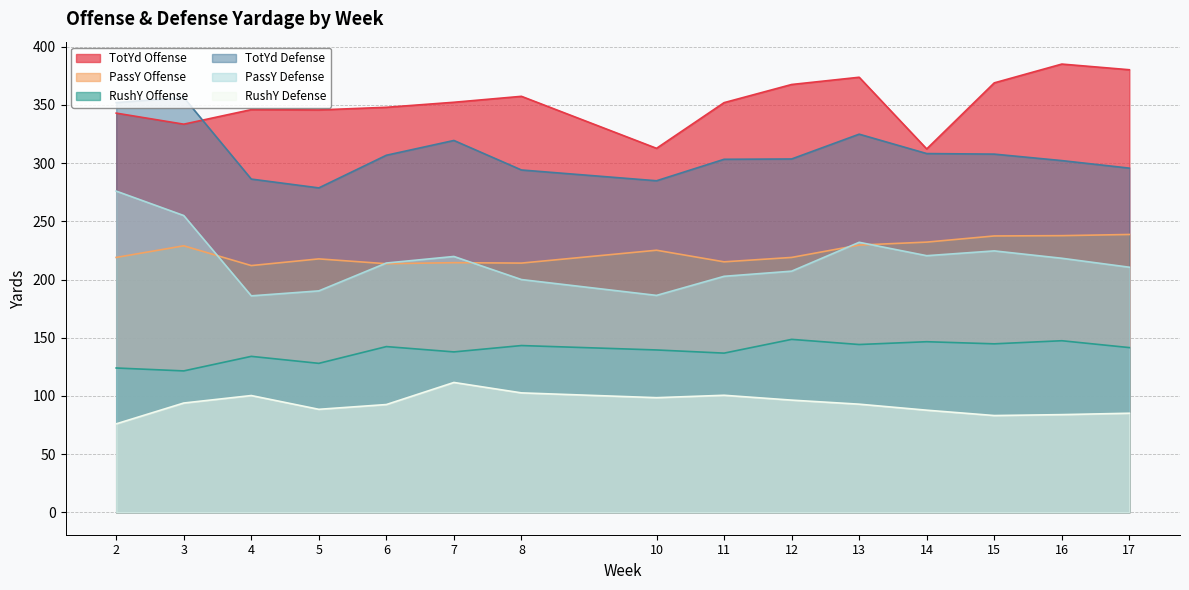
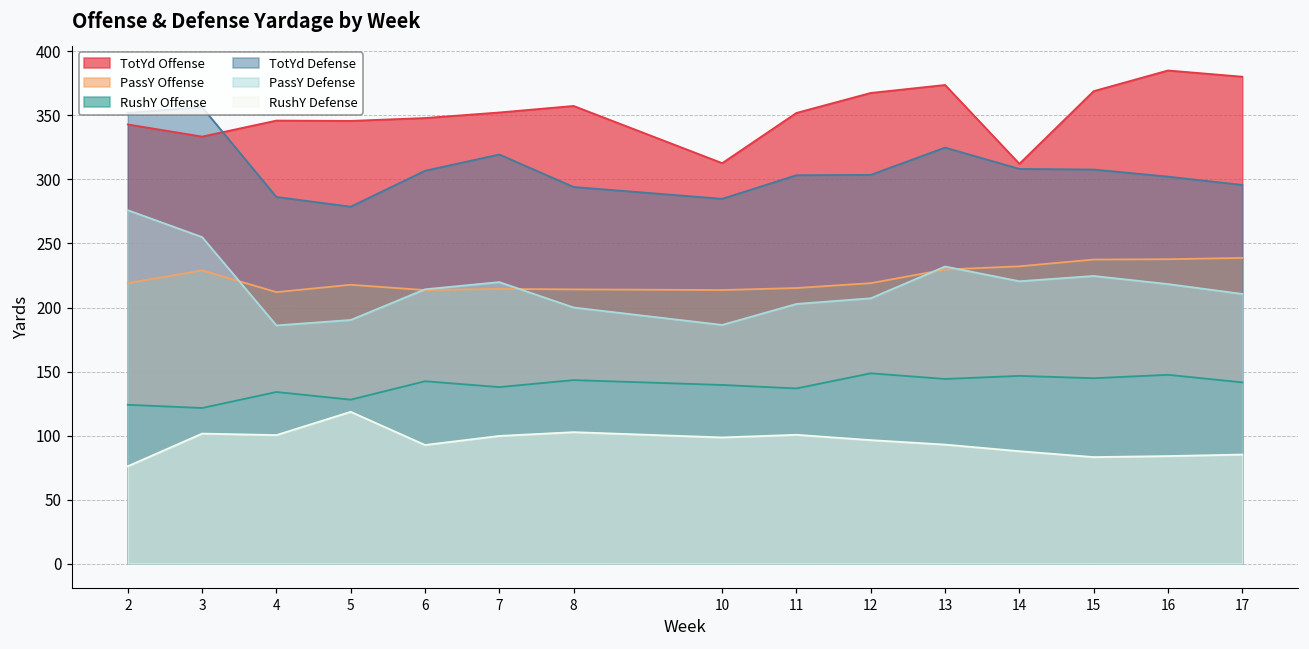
RushY Defense, 3: 94 -> 102
RushY Defense, 5: 89 -> 119
RushY Defense, 7: 112 -> 100
PassY Offense, 10: 225 -> 214
